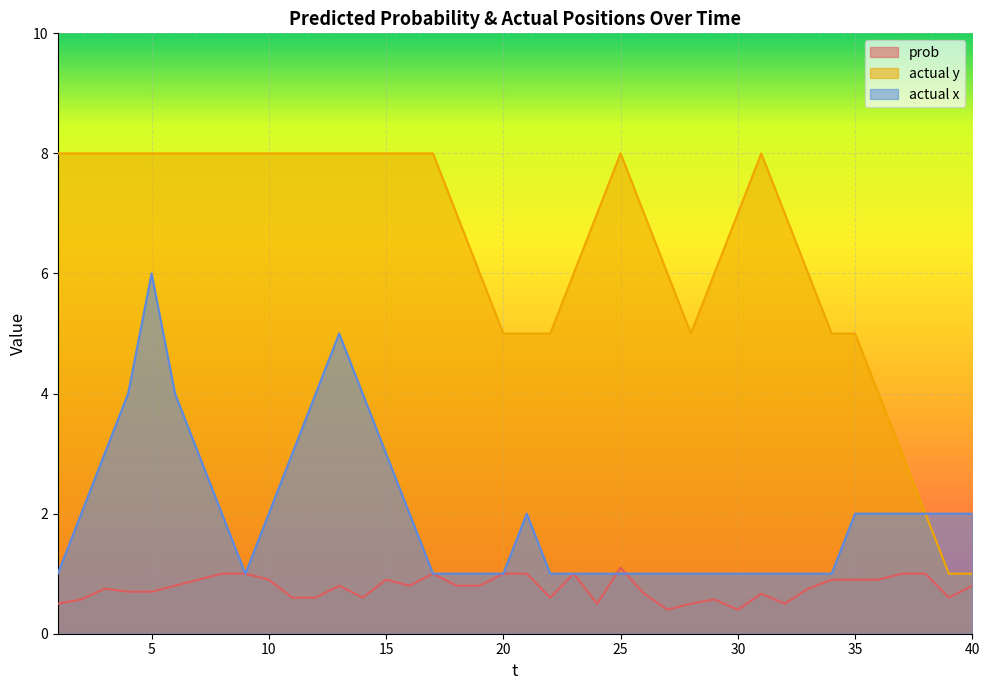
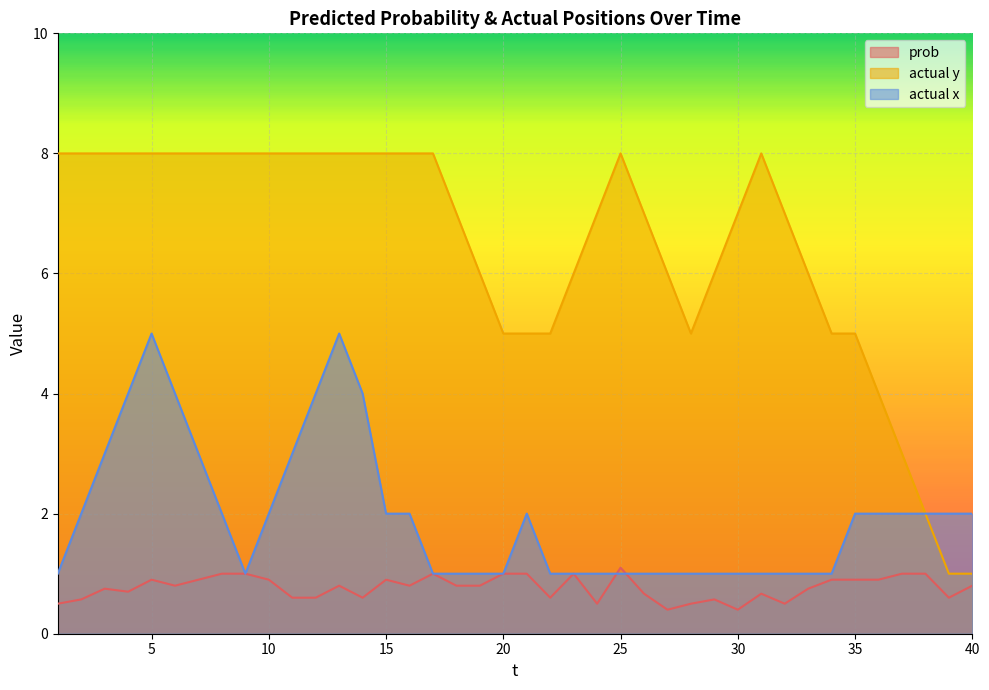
prob, 5: 0.7 -> 0.9
actual x, 5: 6 -> 5
actual x, 15: 3 -> 2
